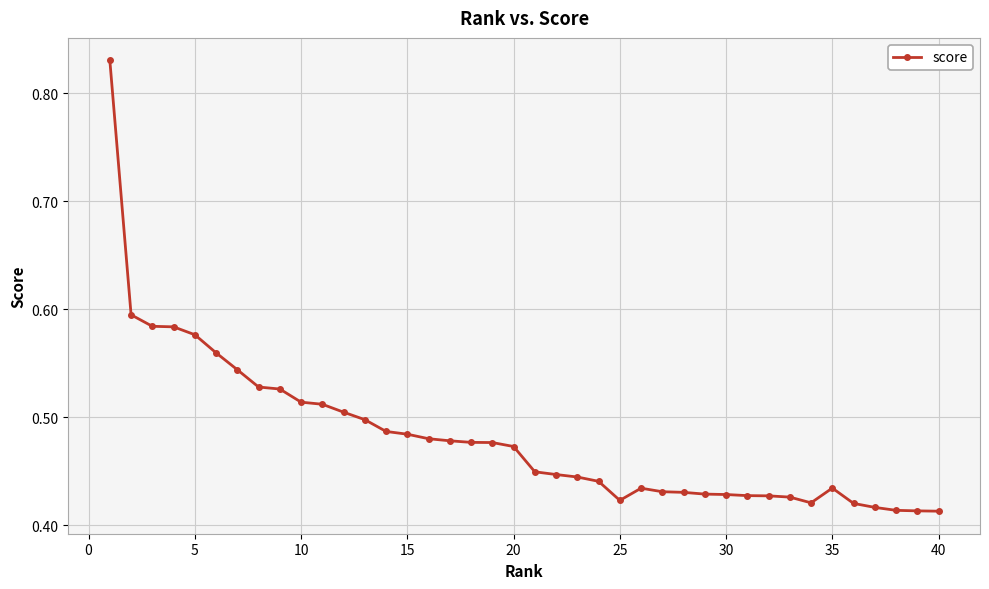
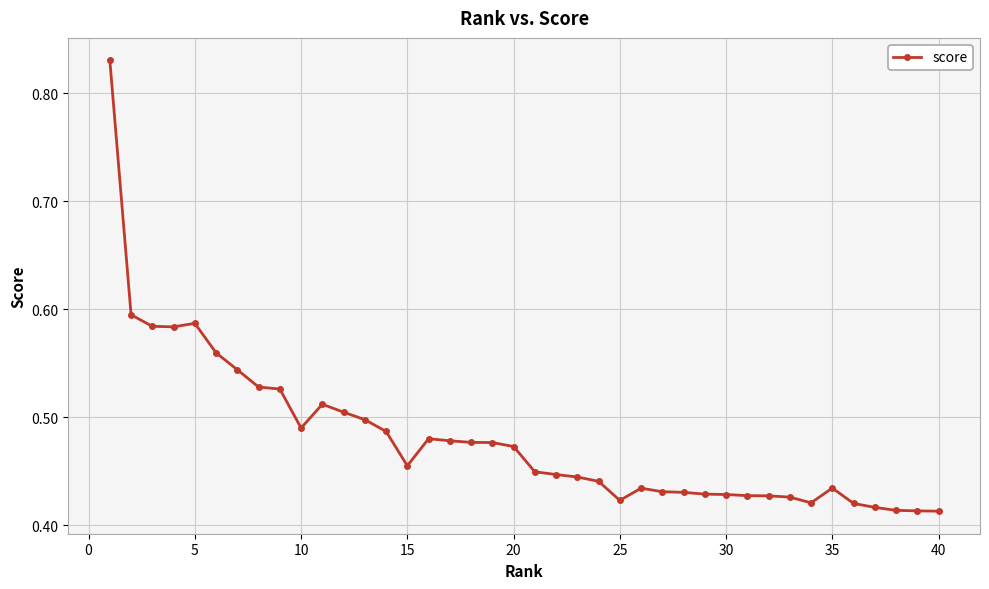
5: 0.576 -> 0.587
10: 0.514 -> 0.490
15: 0.484 -> 0.455
